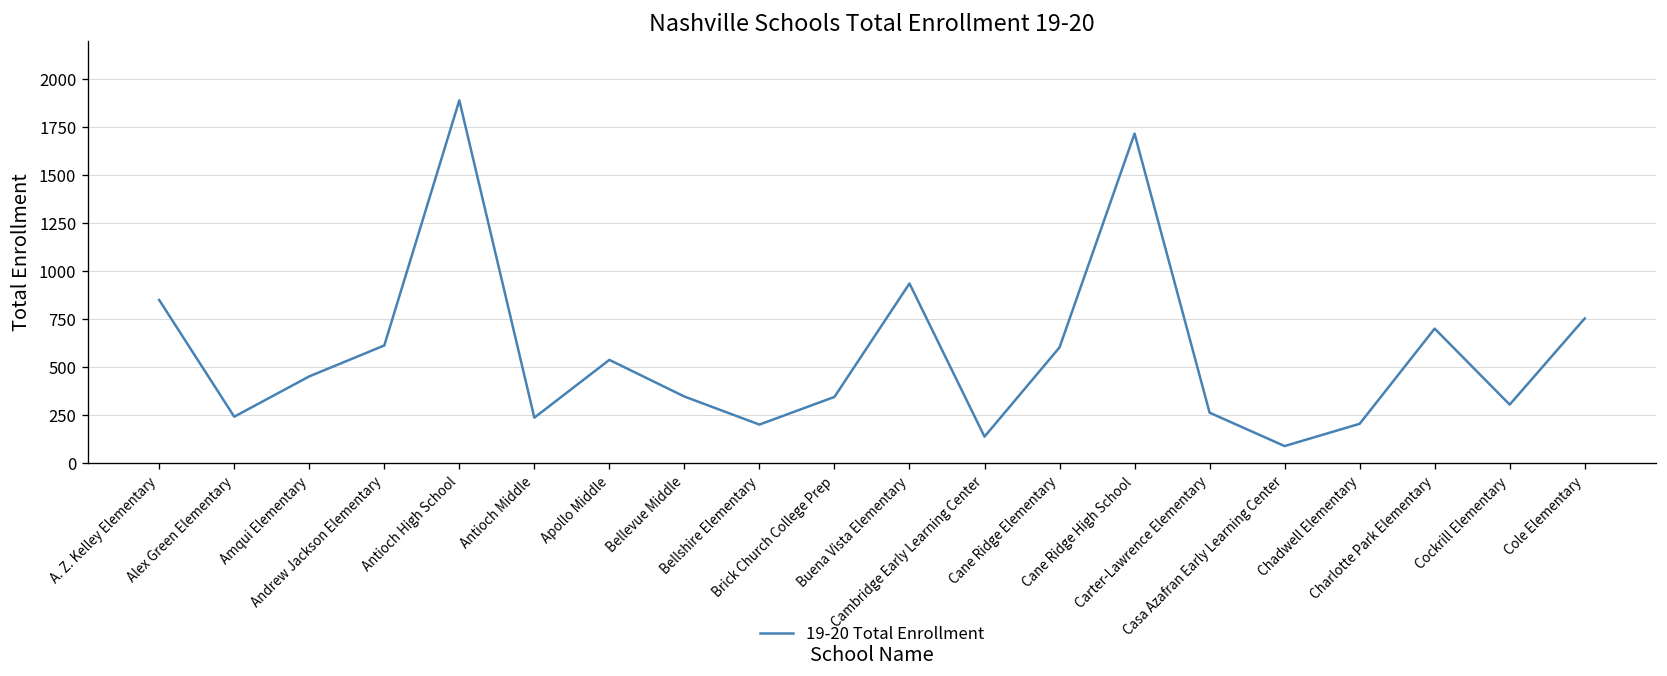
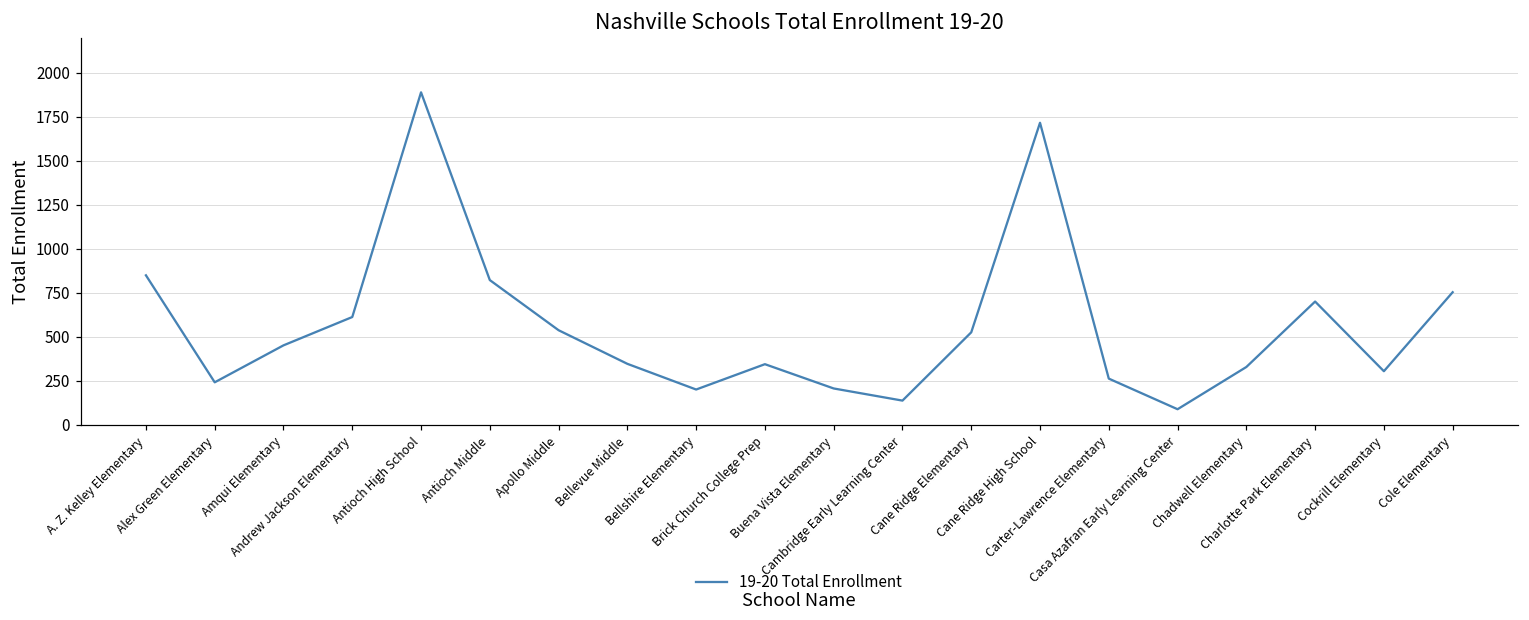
Antioch Middle: 240 -> 820
Buena Vista Elementary: 940 -> 210
Cane Ridge Elementary: 600 -> 530
Chadwell Elementary: 200 -> 330
